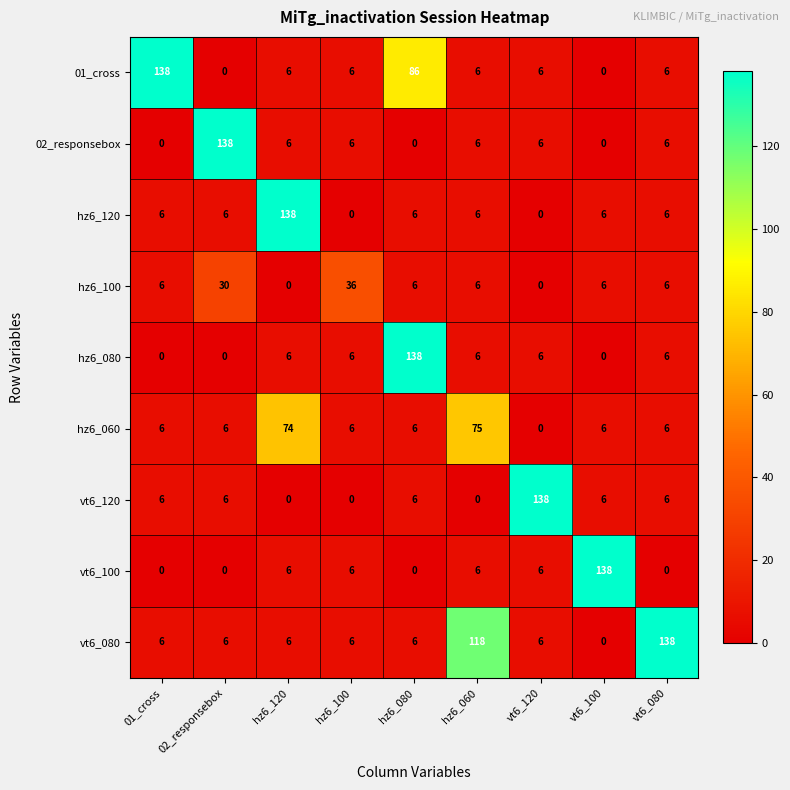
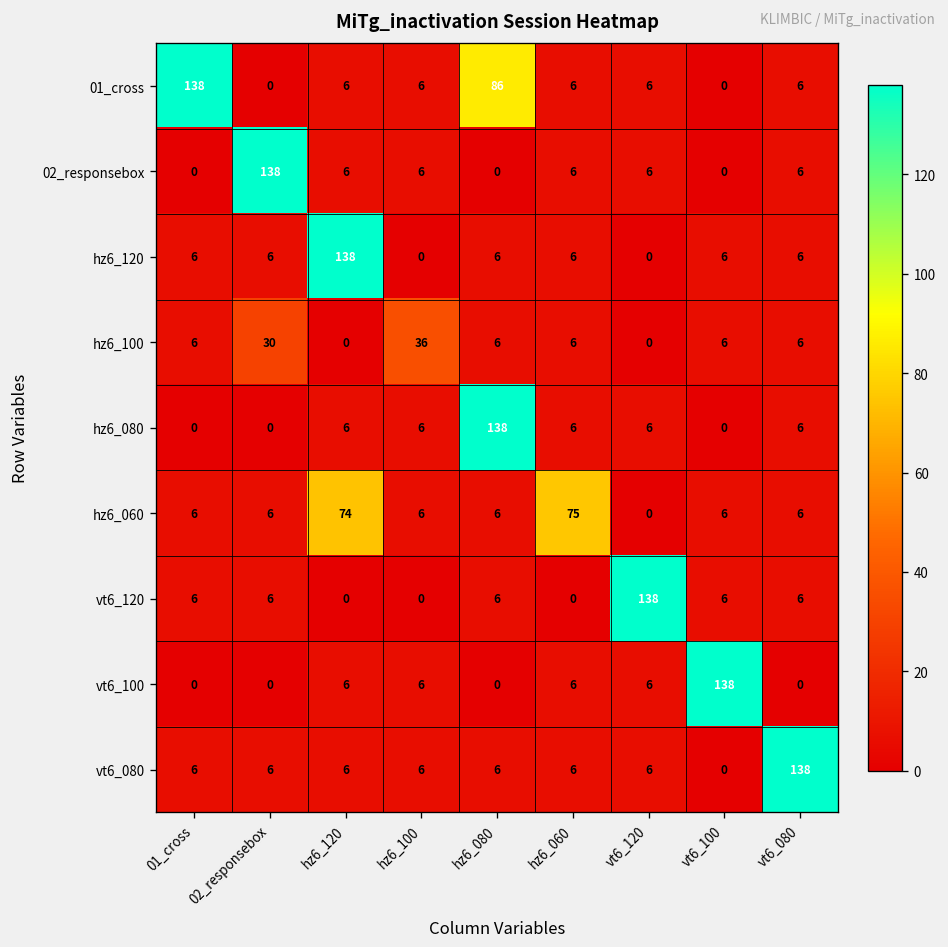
vt6_080, hz6_060: 118 -> 6
